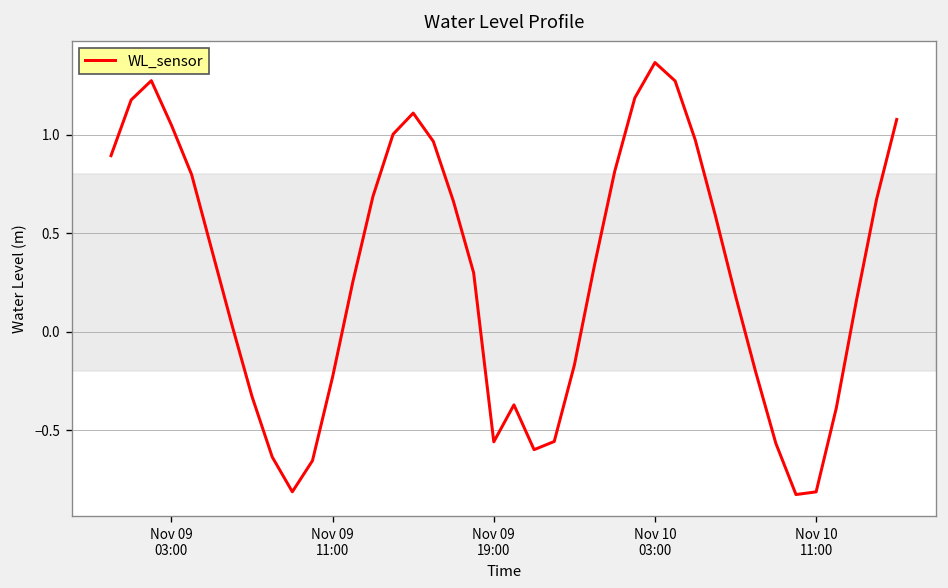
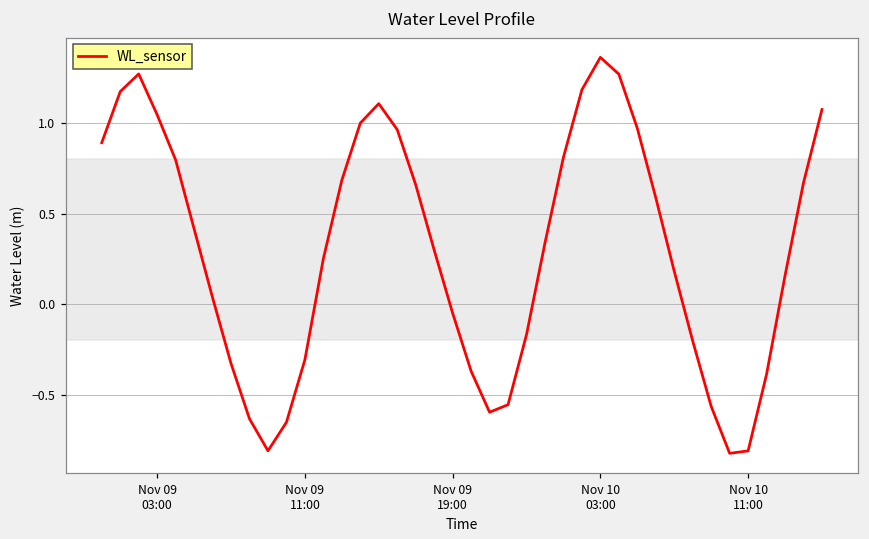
Nov 09 11:00: -0.23 -> -0.31
Nov 09 19:00: -0.56 -> -0.05
